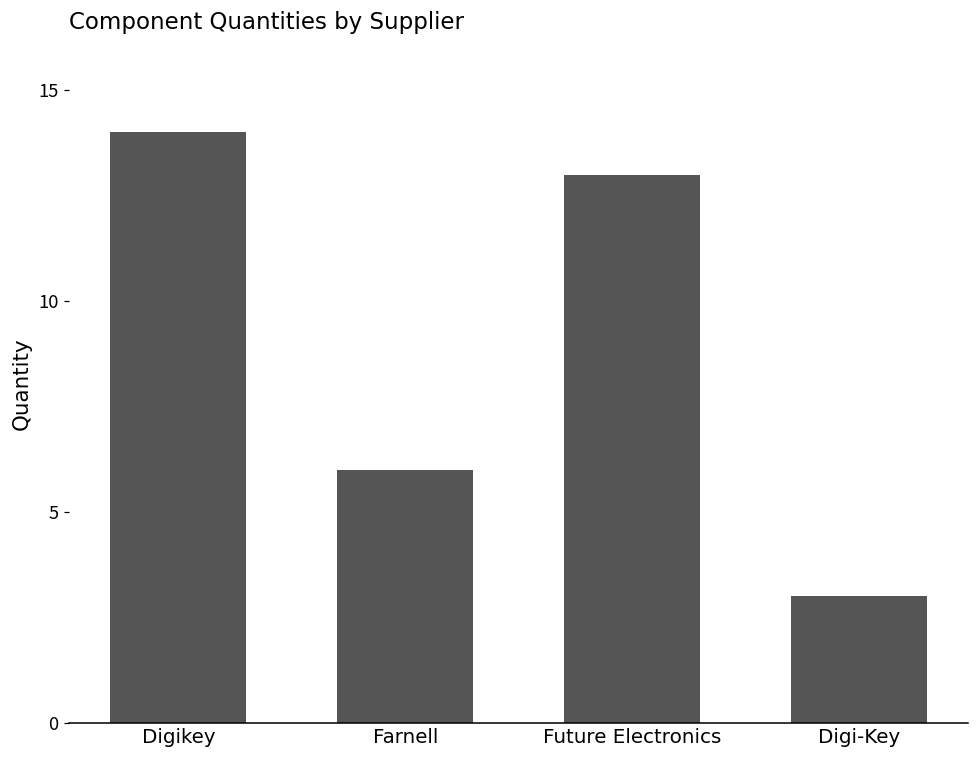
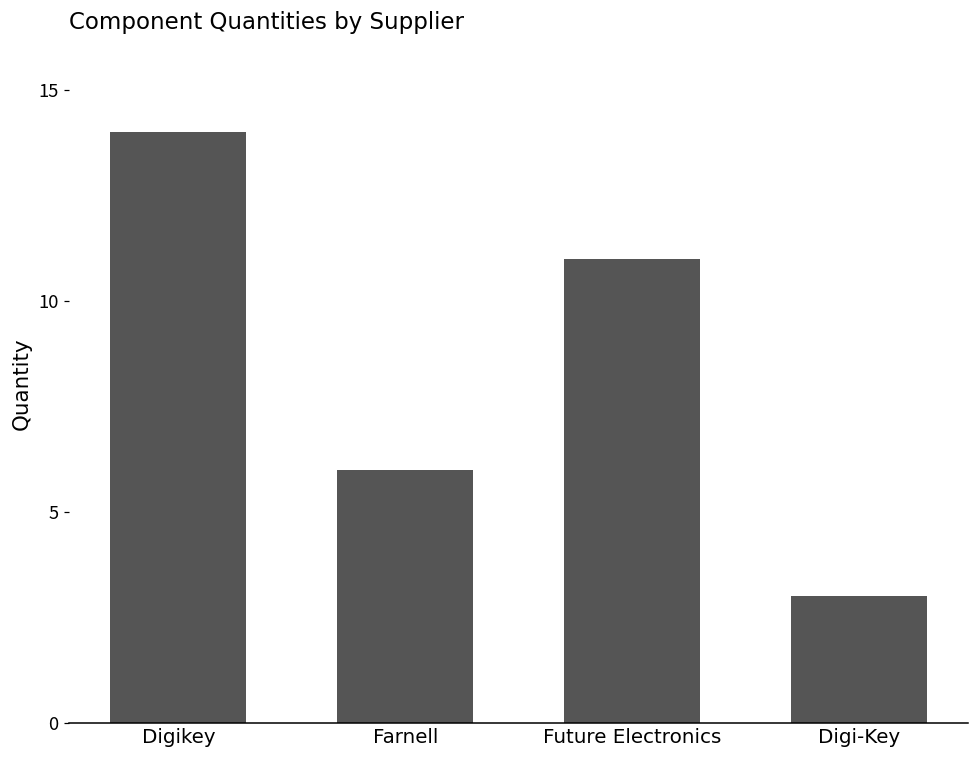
Future Electronics: 13 -> 11
